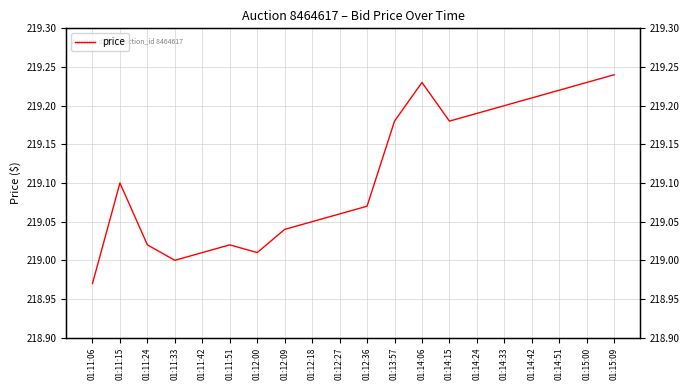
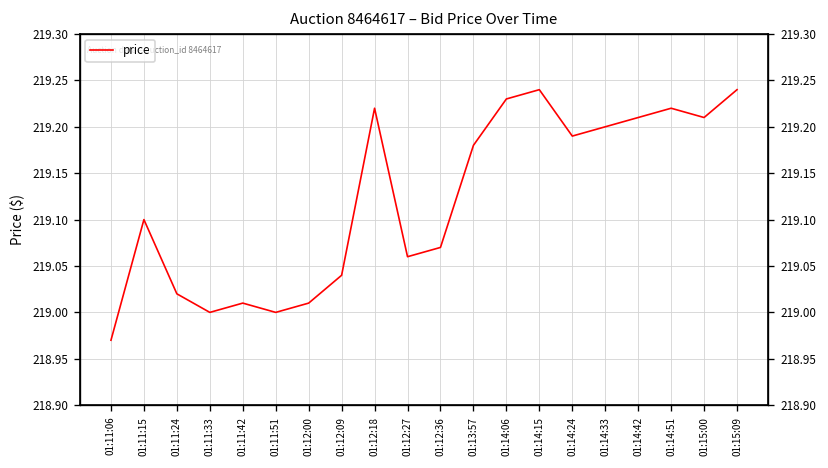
01:11:51: 219.02 -> 219.00
01:12:18: 219.05 -> 219.22
01:14:15: 219.18 -> 219.24
01:15:00: 219.23 -> 219.21
